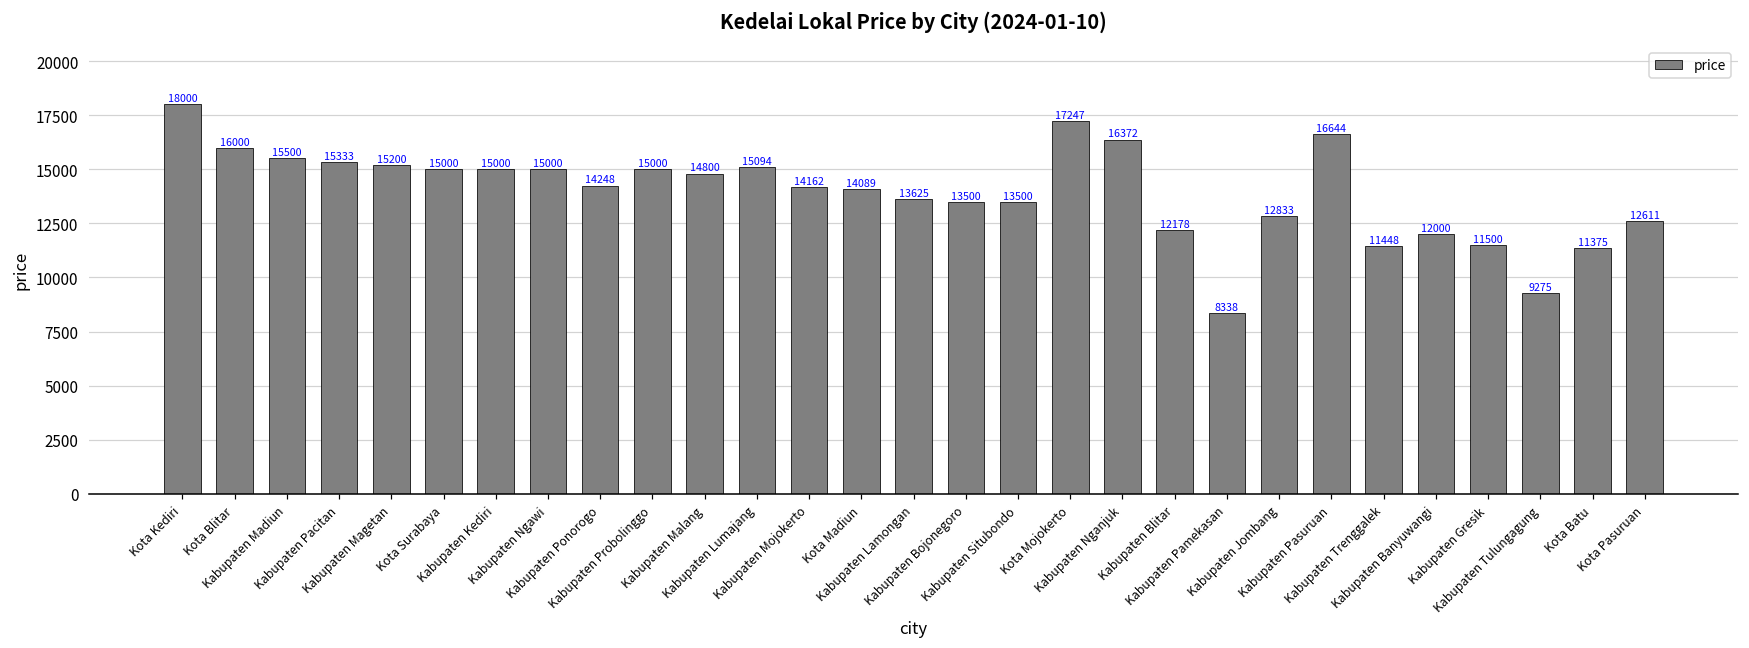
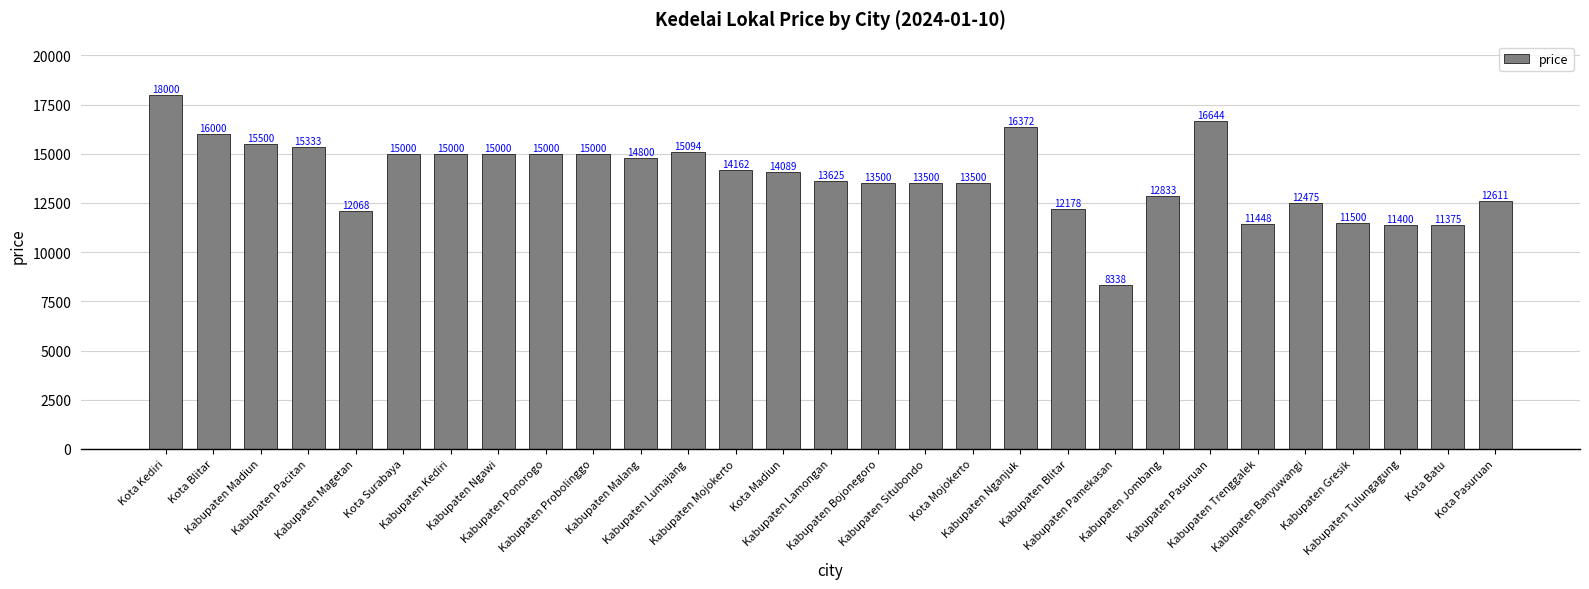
Kabupaten Magetan: 15200 -> 12068
Kabupaten Ponorogo: 14248 -> 15000
Kota Mojokerto: 17247 -> 13500
Kabupaten Banyuwangi: 12000 -> 12475
Kabupaten Tulungagung: 9275 -> 11400
